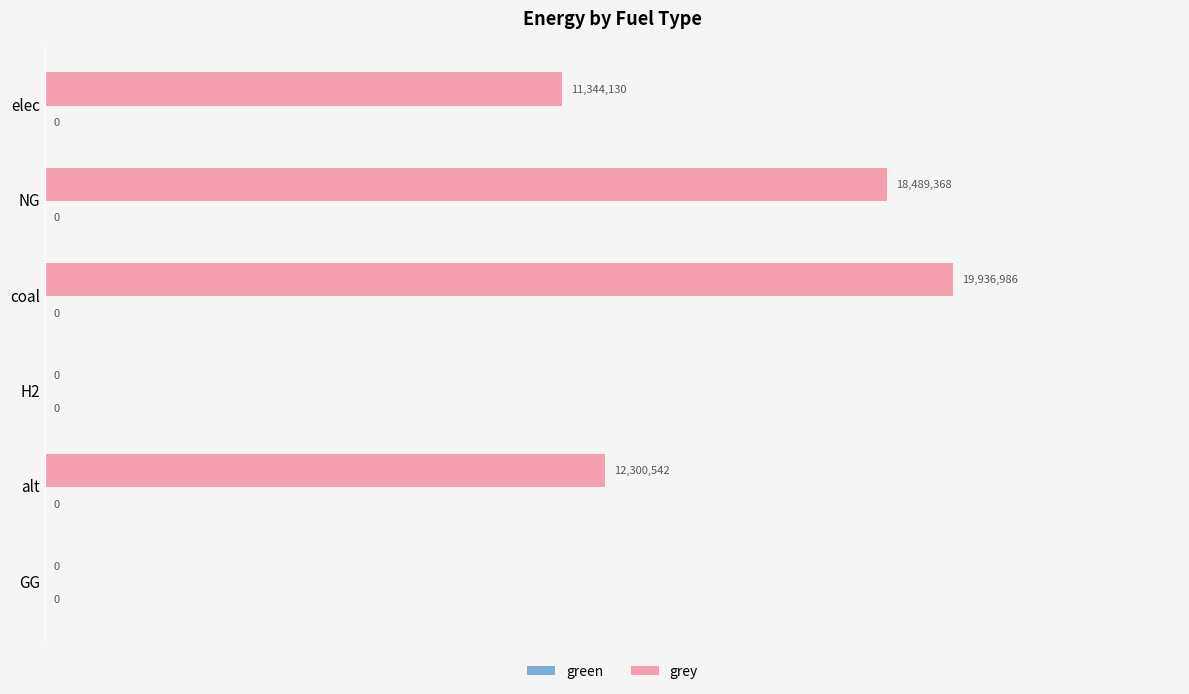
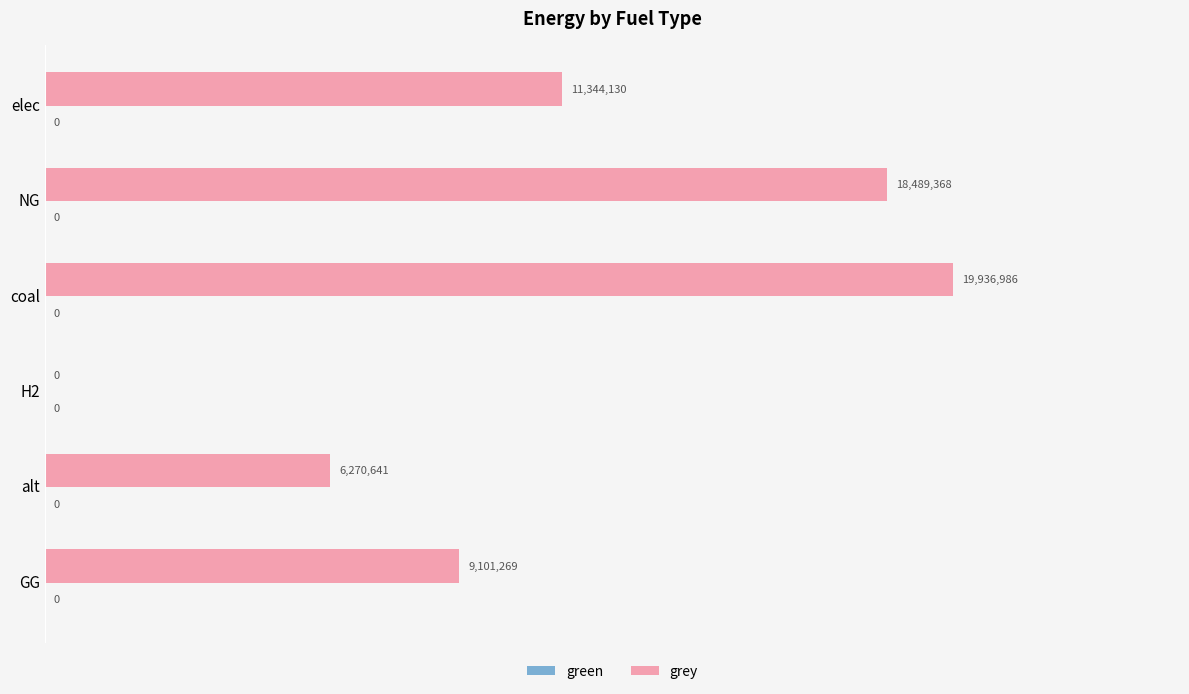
grey, alt: 12,300,542 -> 6,270,641
grey, GG: 0 -> 9,101,269
